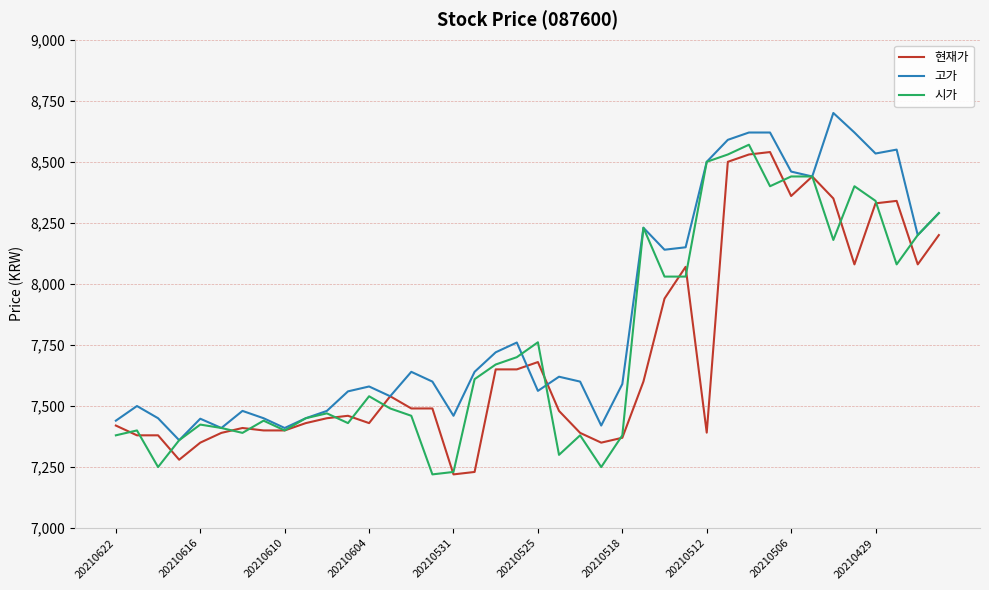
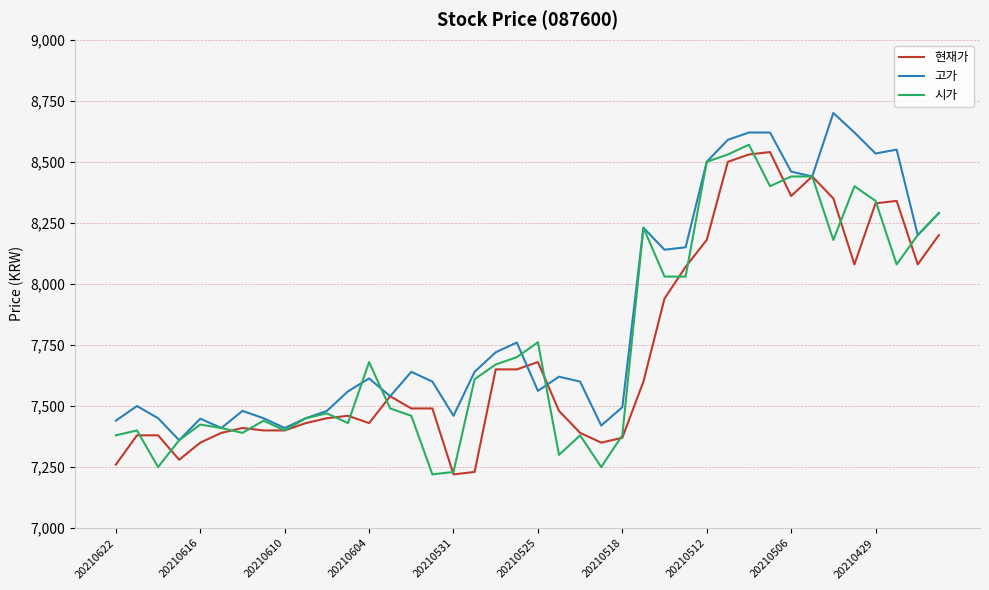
현재가, 20210622: 7,420 -> 7,260
고가, 20210604: 7,580 -> 7,610
시가, 20210604: 7,540 -> 7,680
고가, 20210518: 7,590 -> 7,500
현재가, 20210512: 7,390 -> 8,180
